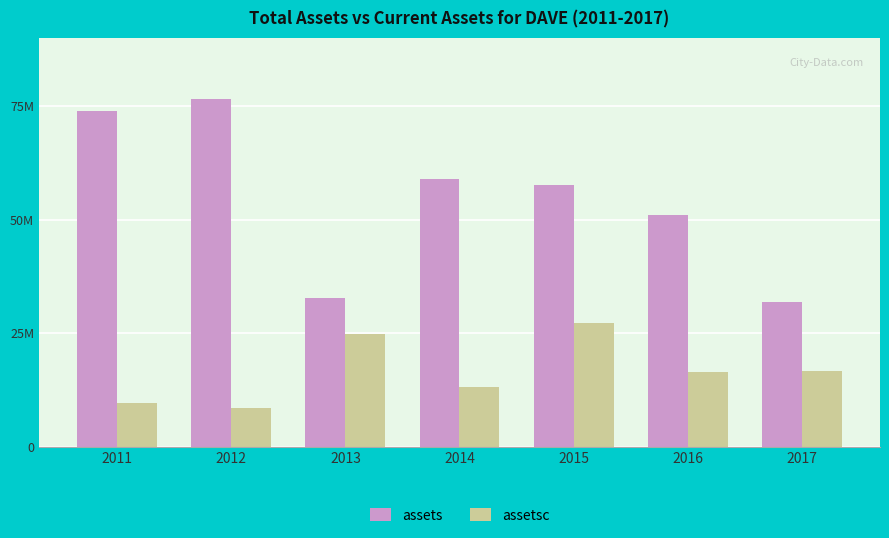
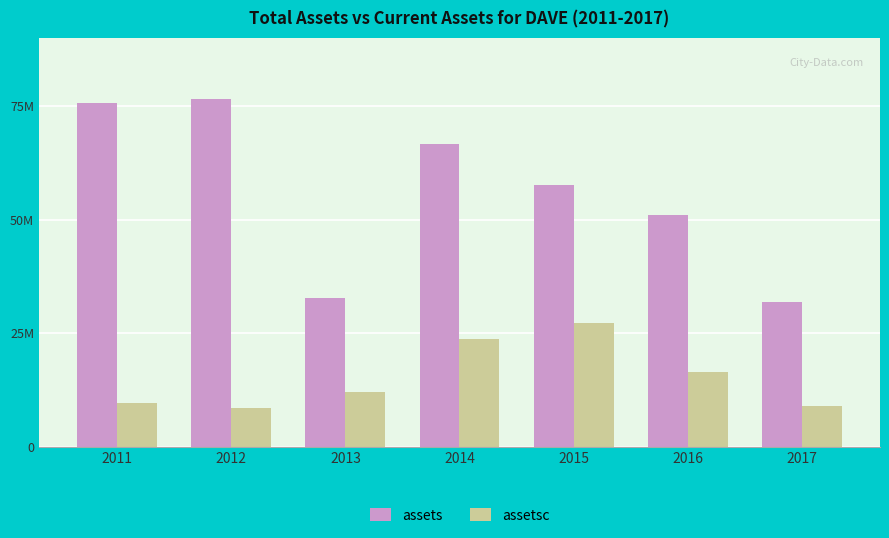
assets, 2011: 74000000 -> 76000000
assetsc, 2013: 25000000 -> 12000000
assets, 2014: 59000000 -> 67000000
assetsc, 2014: 13000000 -> 24000000
assetsc, 2017: 17000000 -> 9000000
